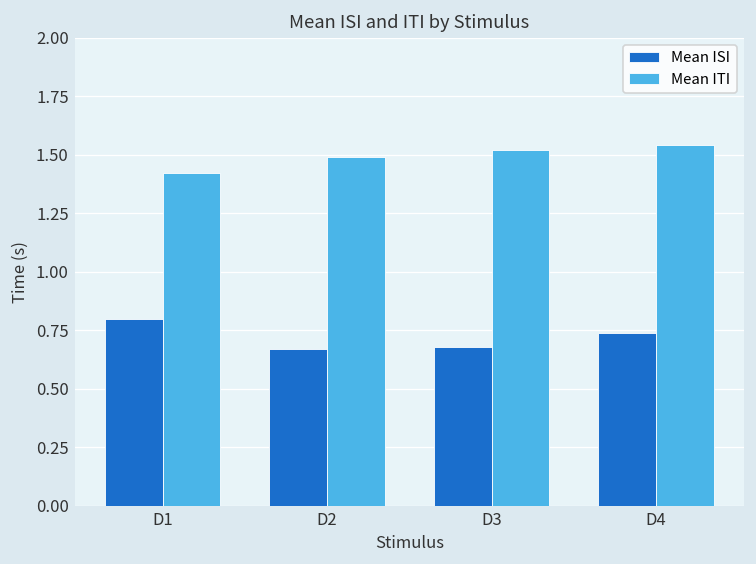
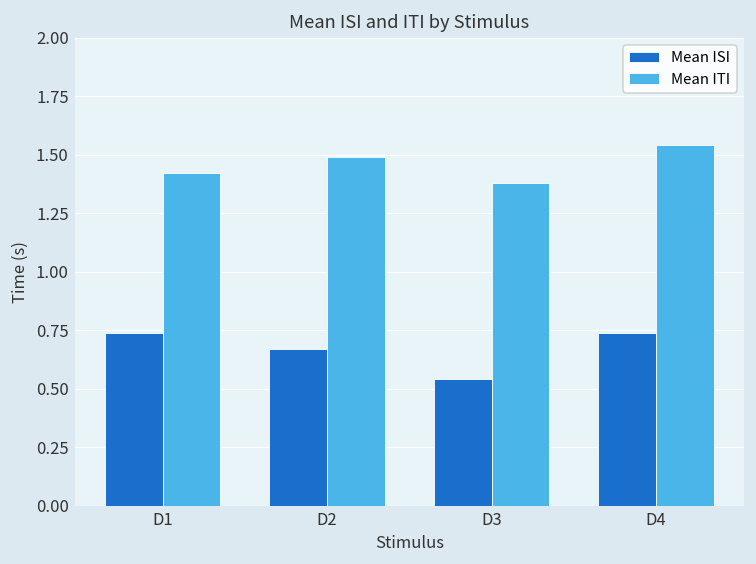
Mean ISI, D1: 0.80 -> 0.74
Mean ISI, D3: 0.68 -> 0.54
Mean ITI, D3: 1.52 -> 1.38
